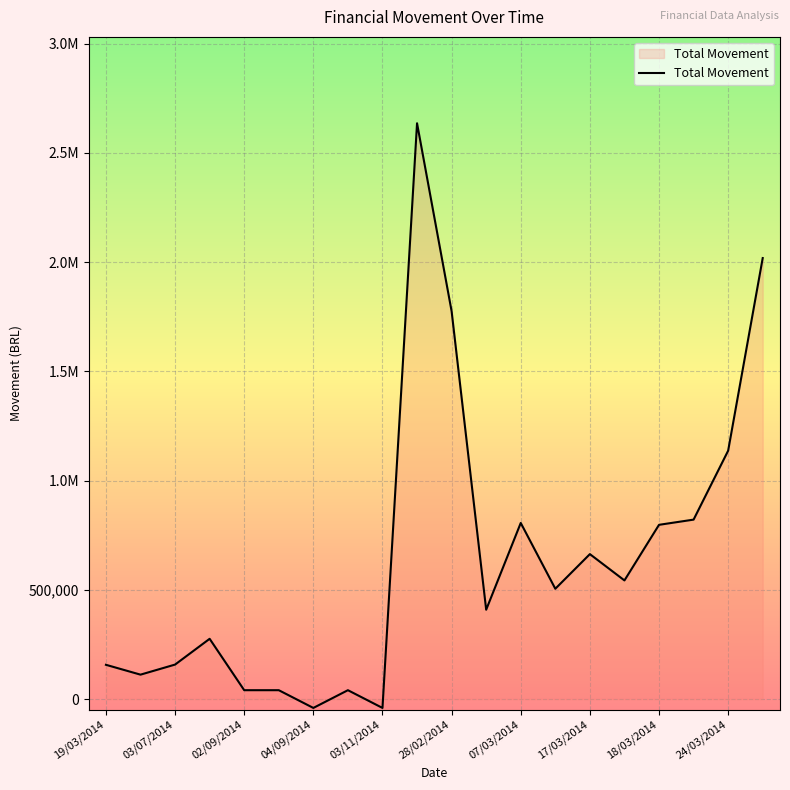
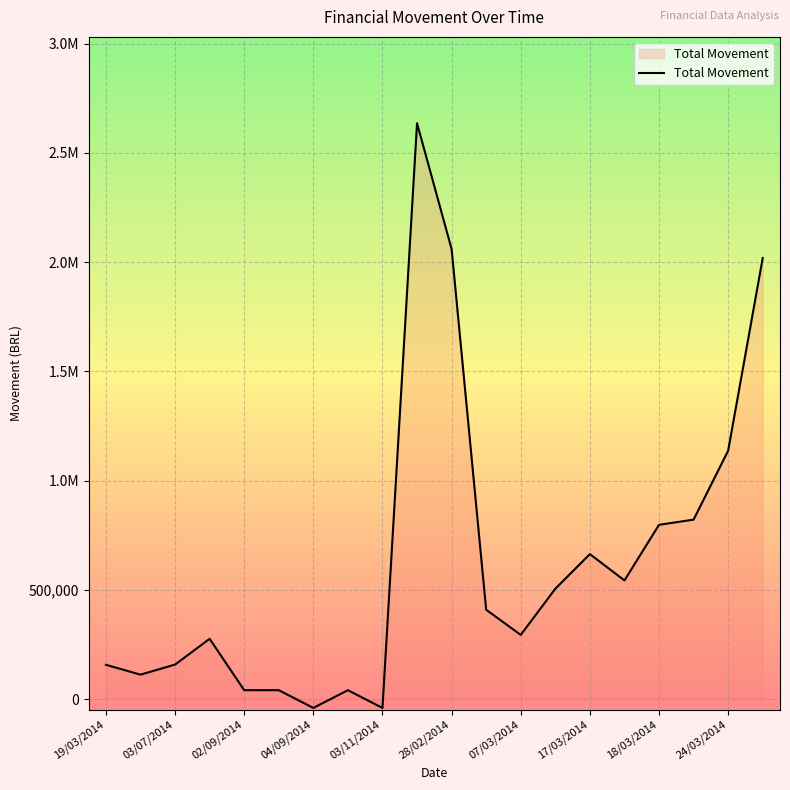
Total Movement, 28/02/2014: 1,780,000 -> 2,060,000
Total Movement, 07/03/2014: 810,000 -> 290,000
